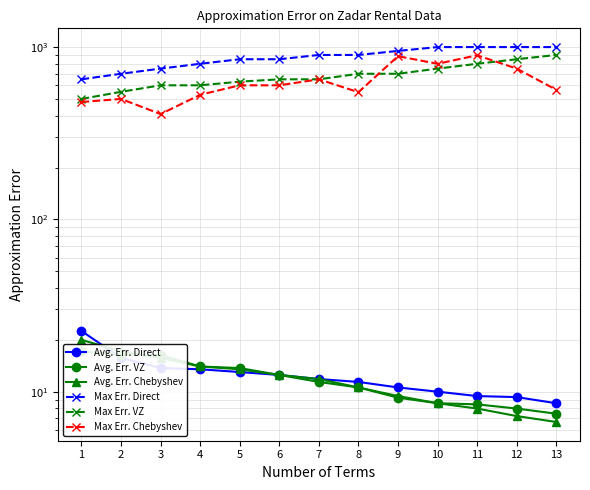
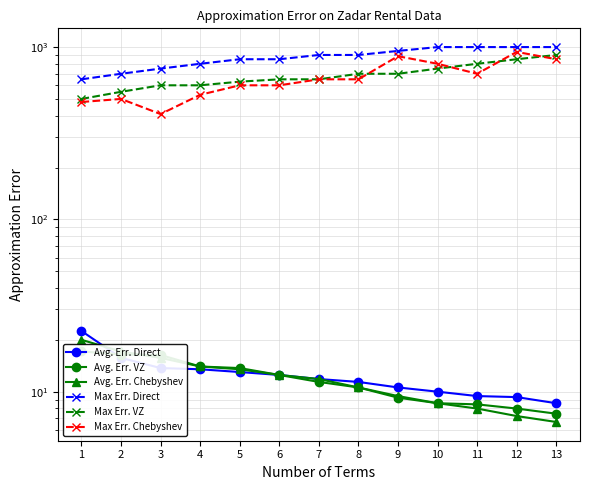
Max Err. Chebyshev, 8: 550 -> 650
Max Err. Chebyshev, 11: 900 -> 700
Max Err. Chebyshev, 12: 800 -> 900
Max Err. Chebyshev, 13: 560 -> 900
